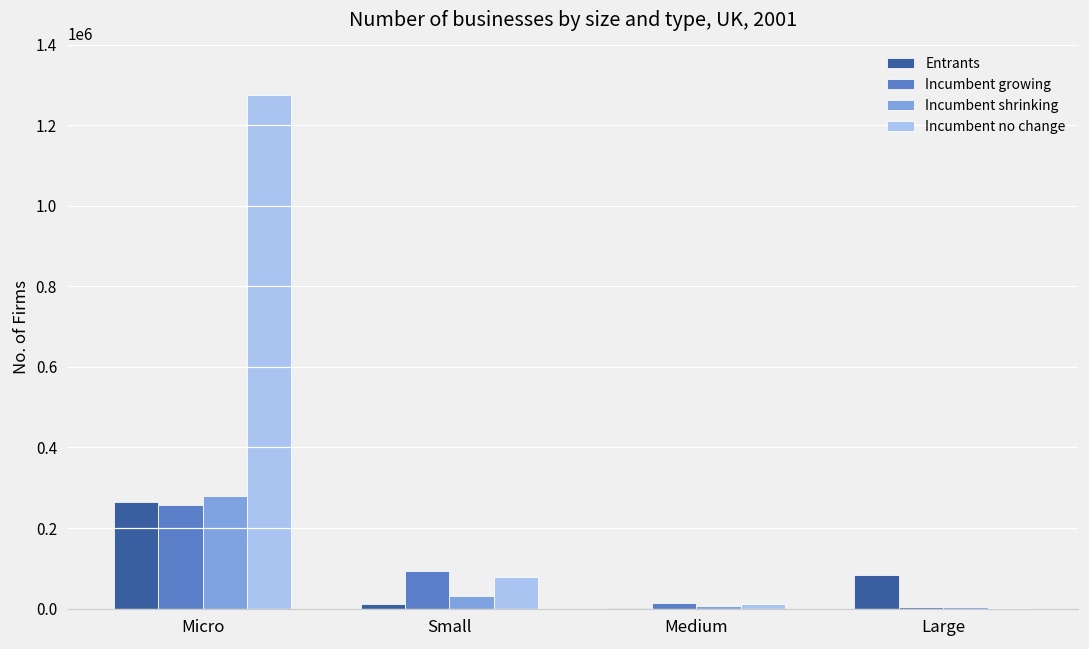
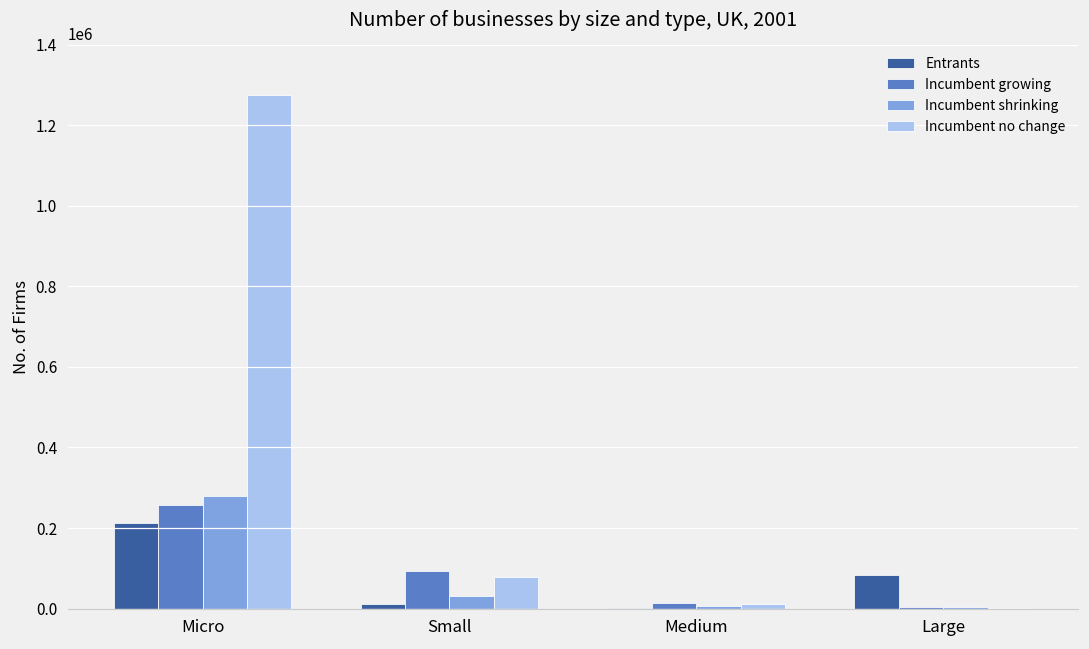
Entrants, Micro: 270000 -> 210000
